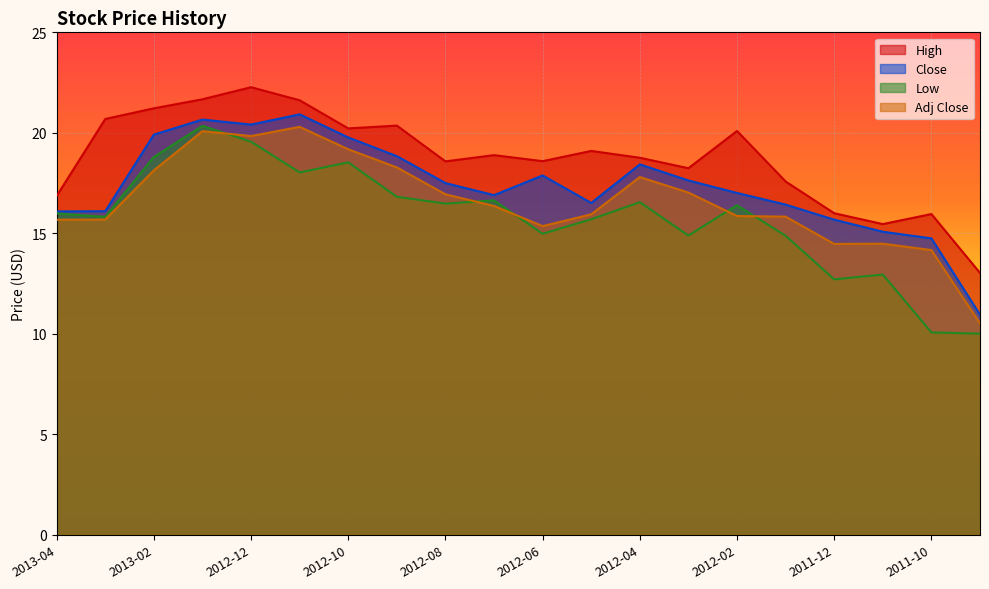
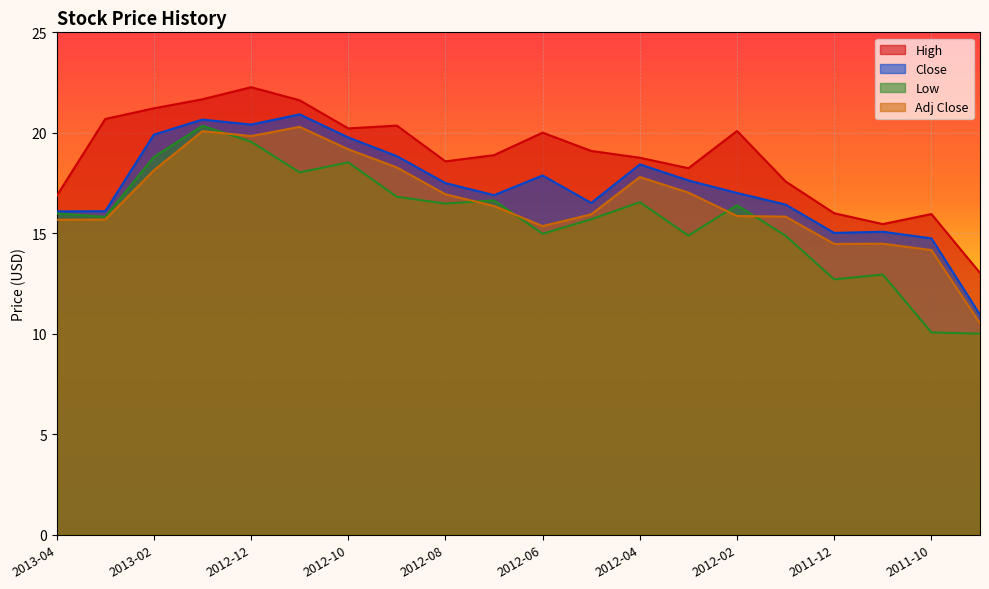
High, 2012-06: 18.6 -> 20.0
Close, 2011-12: 15.7 -> 15.0
